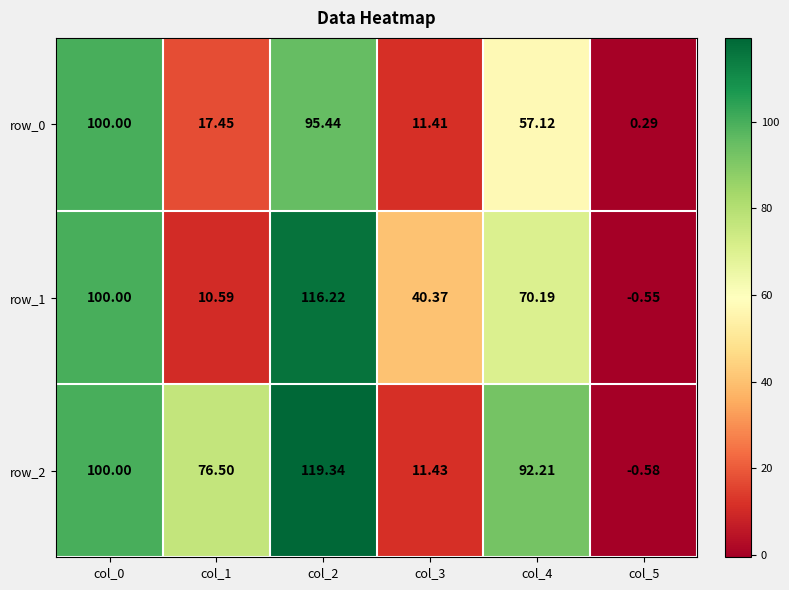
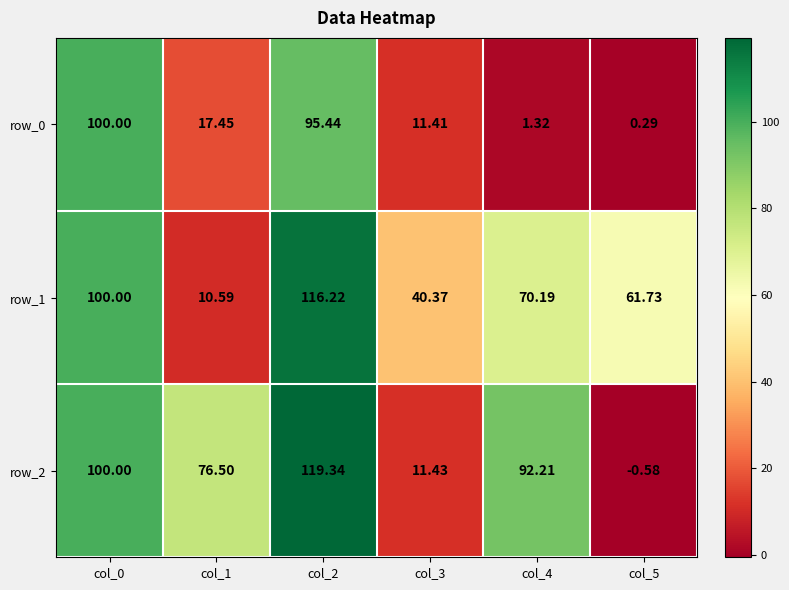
row_0, col_4: 57.12 -> 1.32
row_1, col_5: -0.55 -> 61.73
